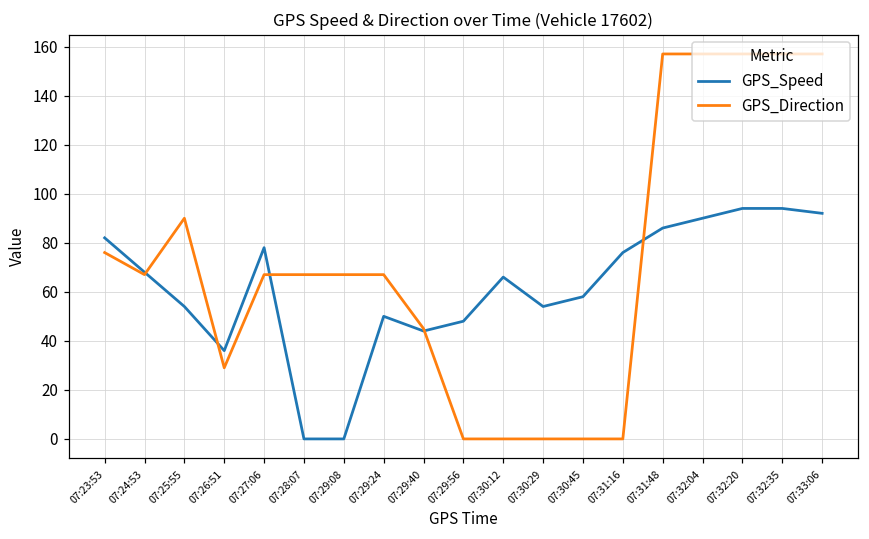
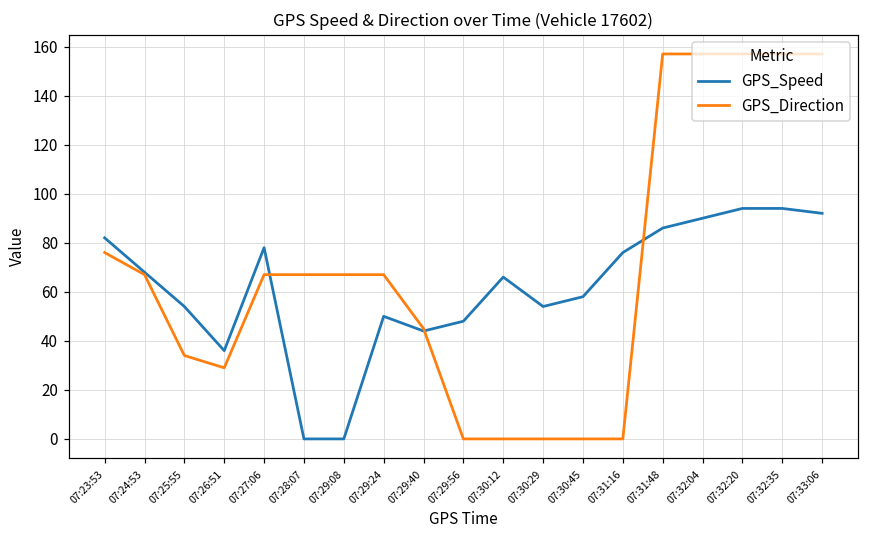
GPS_Direction, 07:25:55: 90 -> 34
